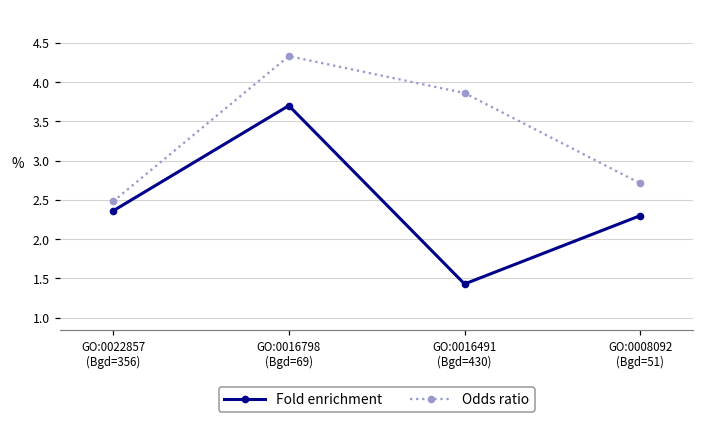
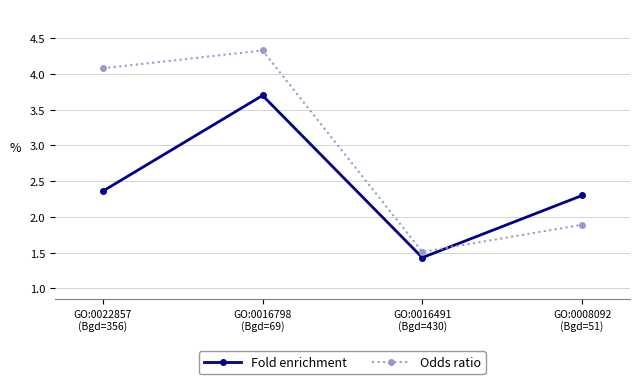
Odds ratio, GO:0022857 (Bgd=356): 2.5 -> 4.1
Odds ratio, GO:0016491 (Bgd=430): 3.9 -> 1.5
Odds ratio, GO:0008092 (Bgd=51): 2.7 -> 1.9
